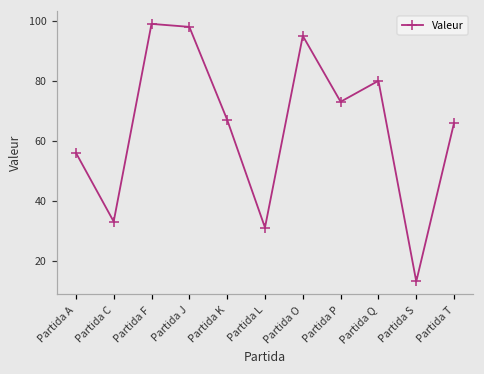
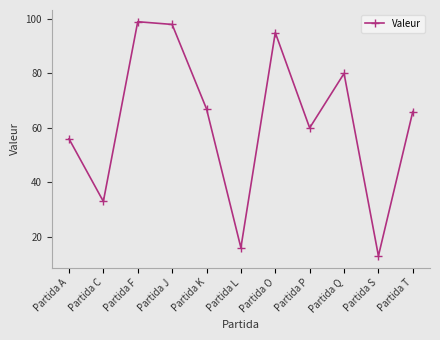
Partida L: 31 -> 16
Partida P: 73 -> 60
